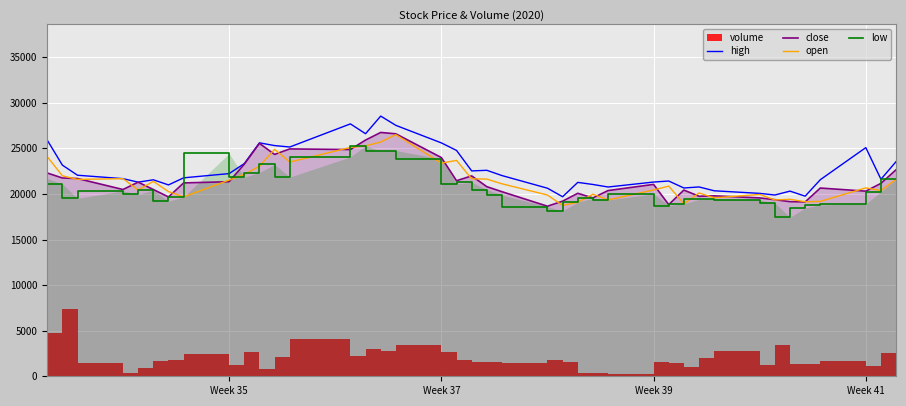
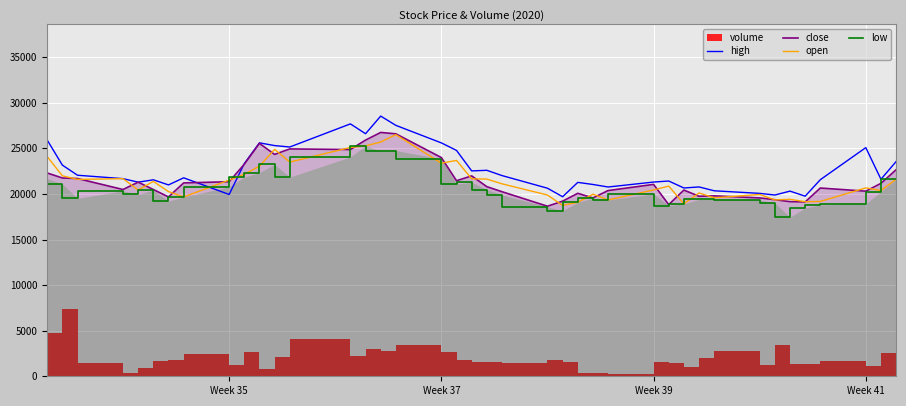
high, Week 35: 22000 -> 20000
low, Week 35: 24000 -> 21000
